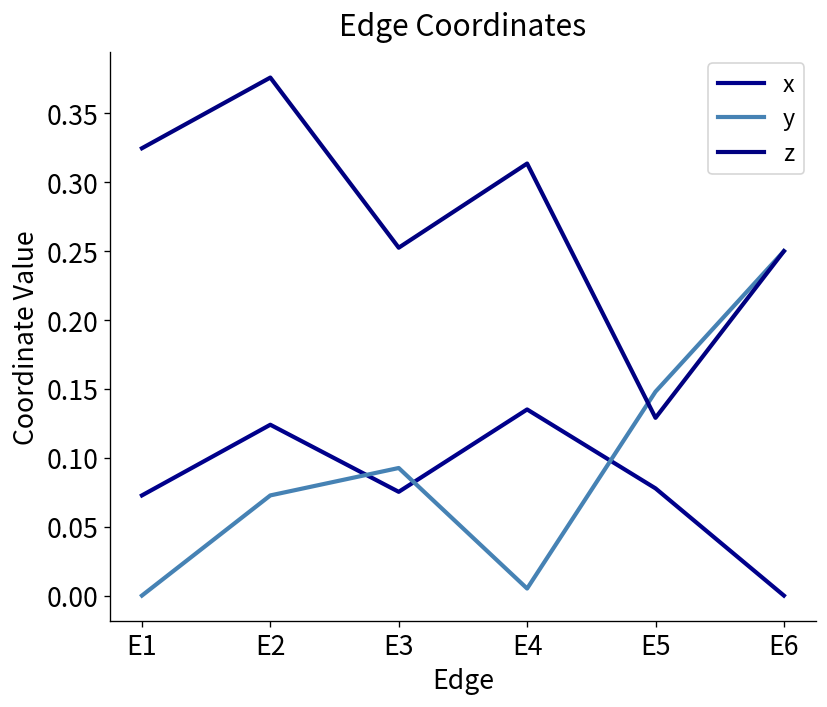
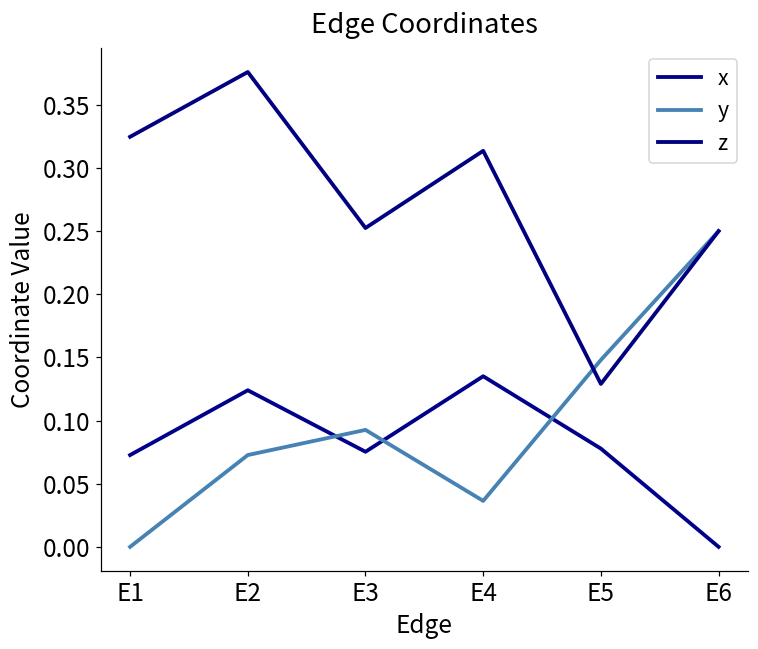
y, E4: 0.005 -> 0.036
